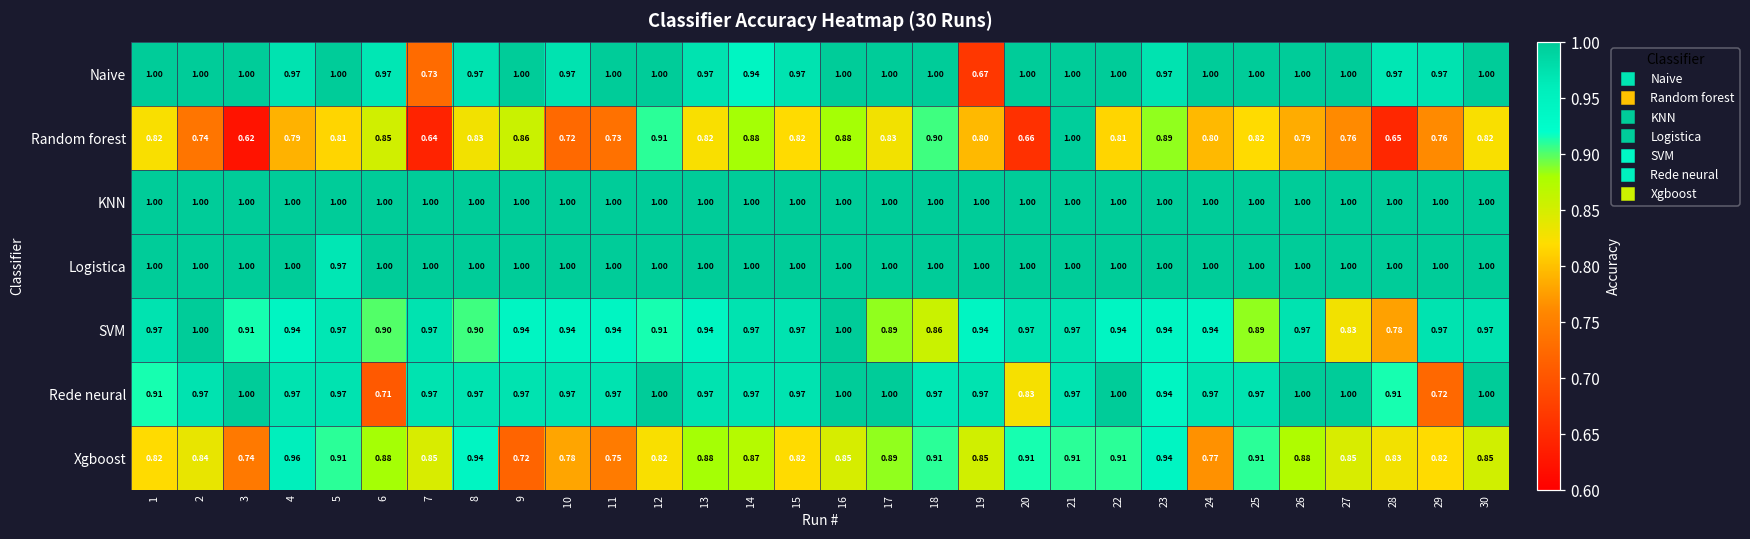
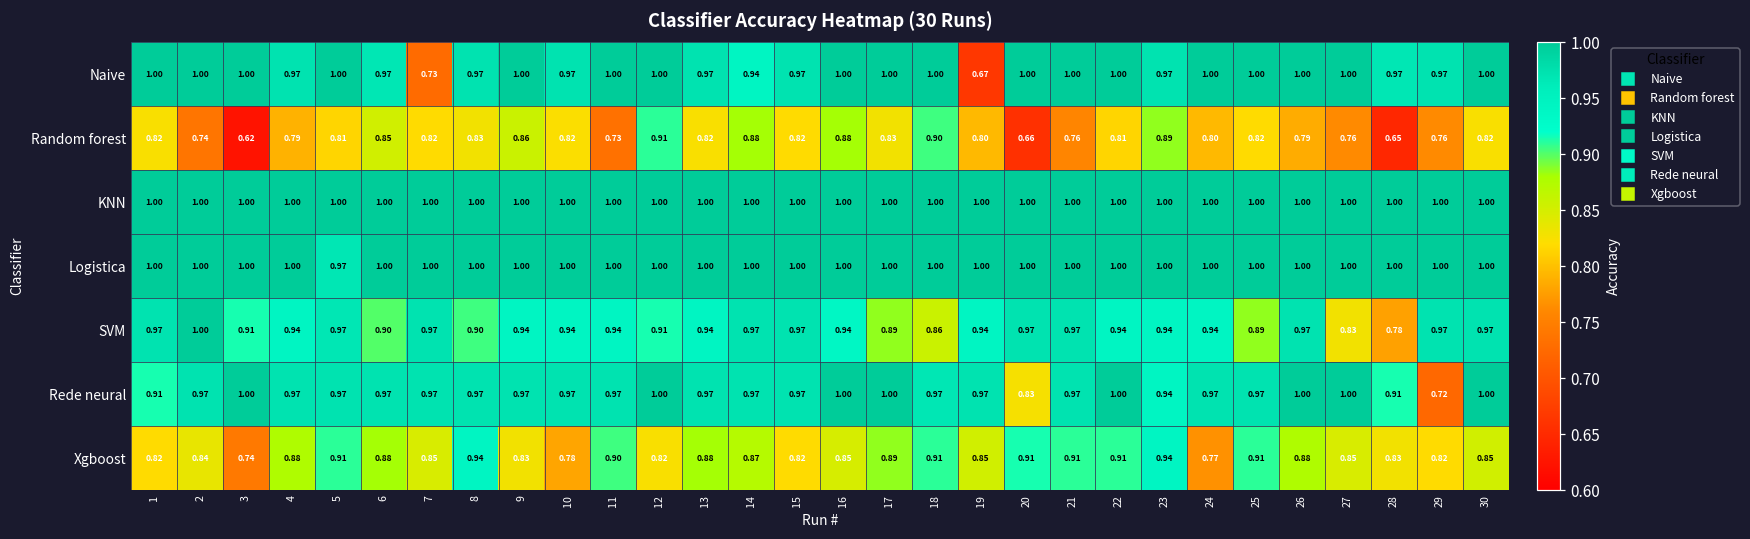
Random forest, 7: 0.64 -> 0.82
Random forest, 10: 0.72 -> 0.82
Random forest, 21: 1.00 -> 0.76
SVM, 16: 1.00 -> 0.94
Rede neural, 6: 0.71 -> 0.97
Xgboost, 4: 0.96 -> 0.88
Xgboost, 9: 0.72 -> 0.83
Xgboost, 11: 0.75 -> 0.90
